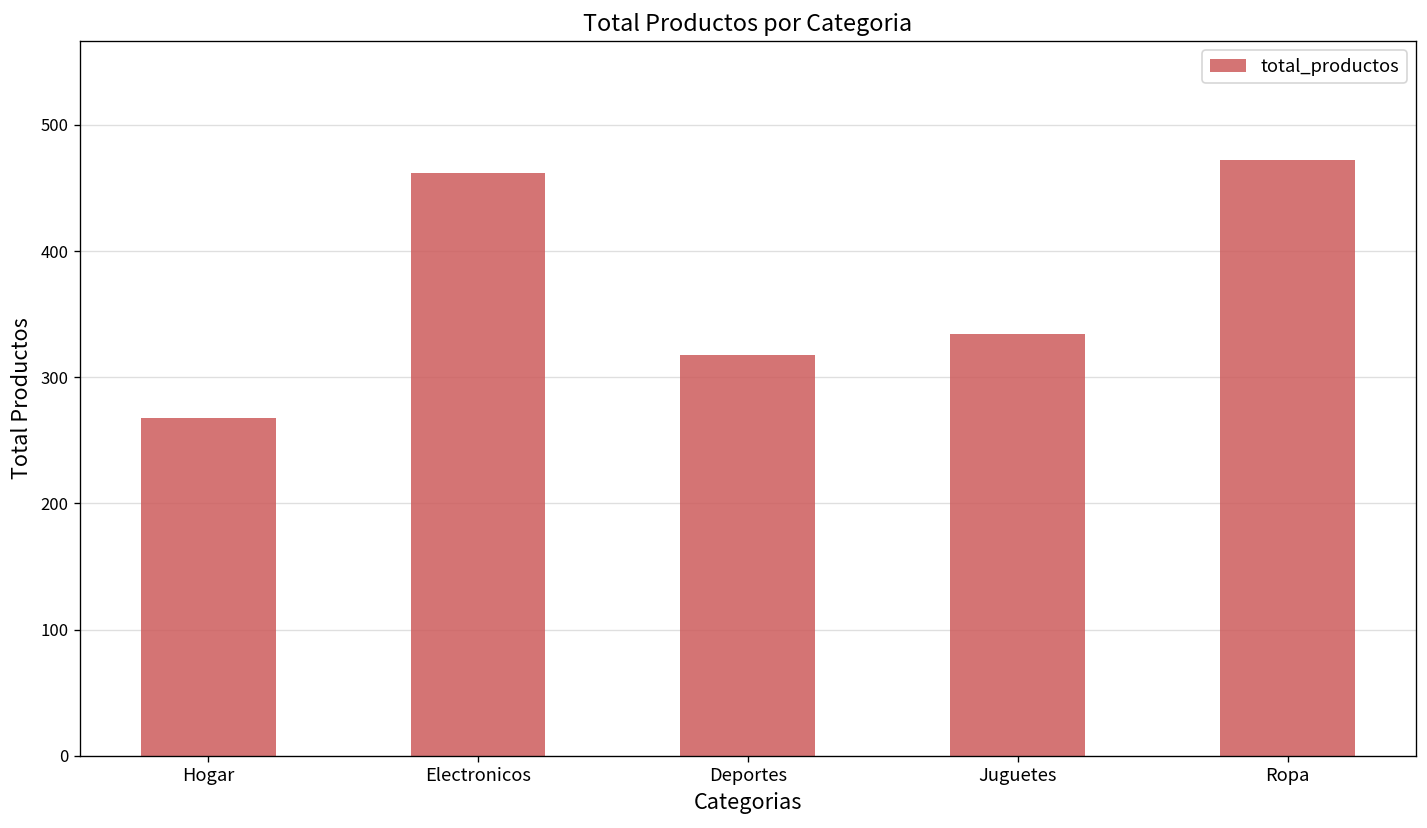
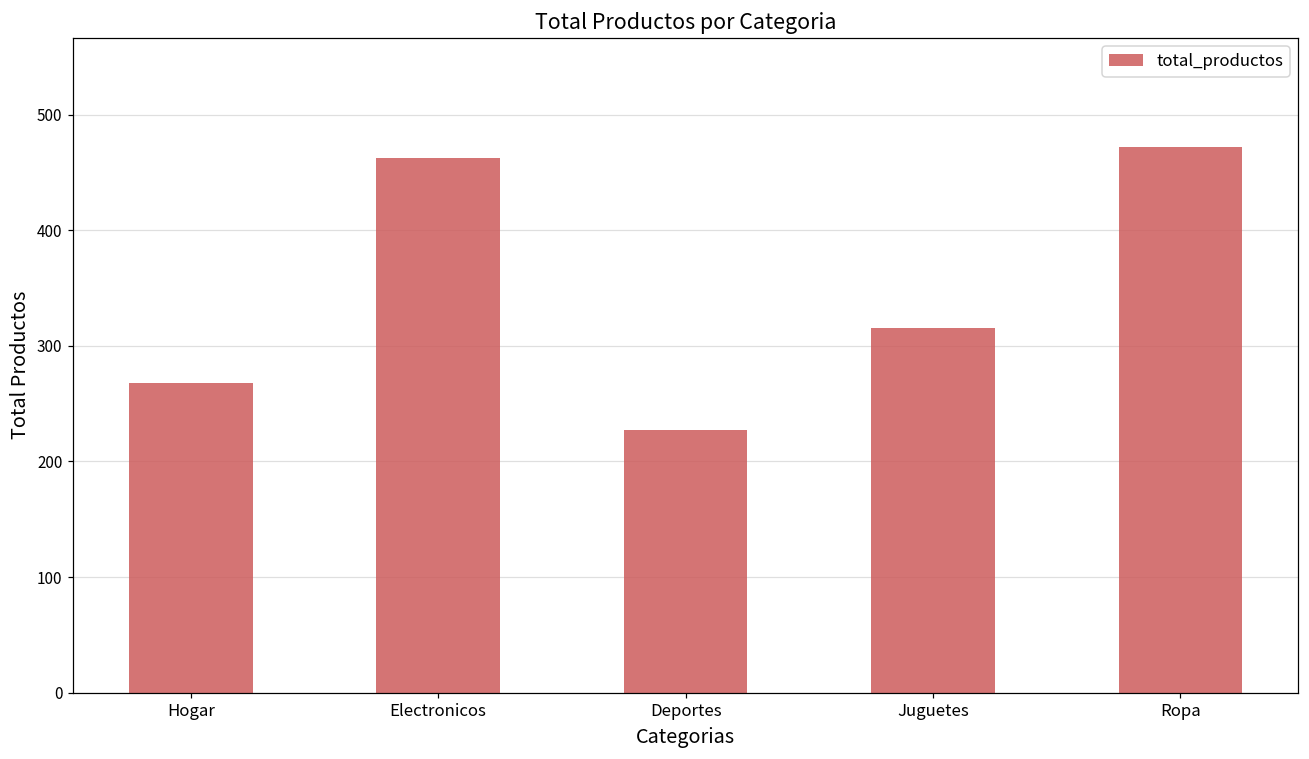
Deportes: 318 -> 227
Juguetes: 334 -> 315
